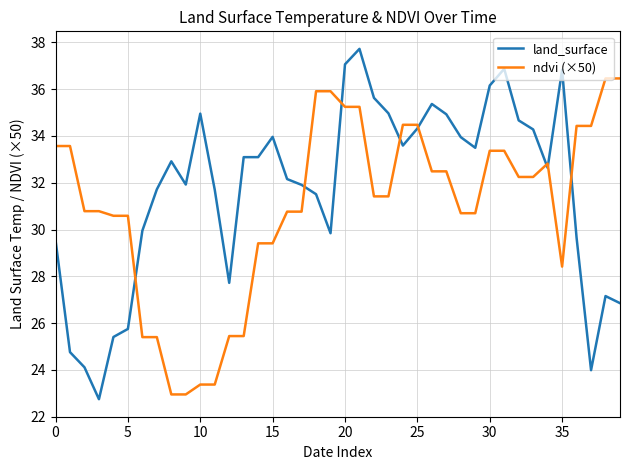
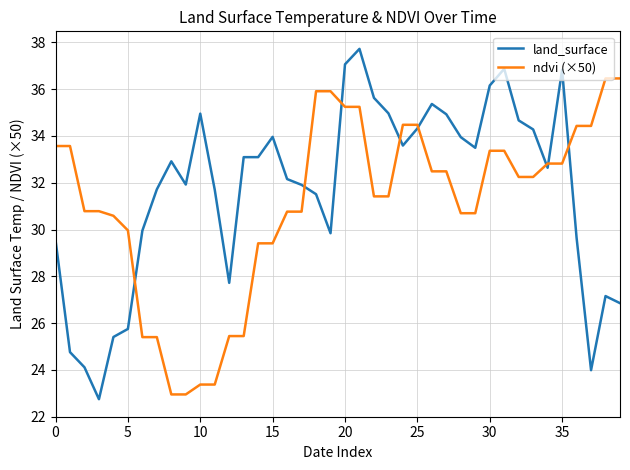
ndvi (×50), 5: 30.6 -> 30.0
ndvi (×50), 35: 28.4 -> 32.8
